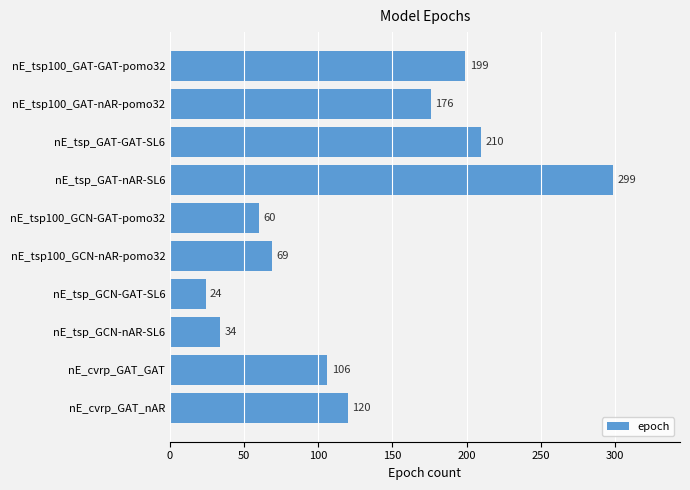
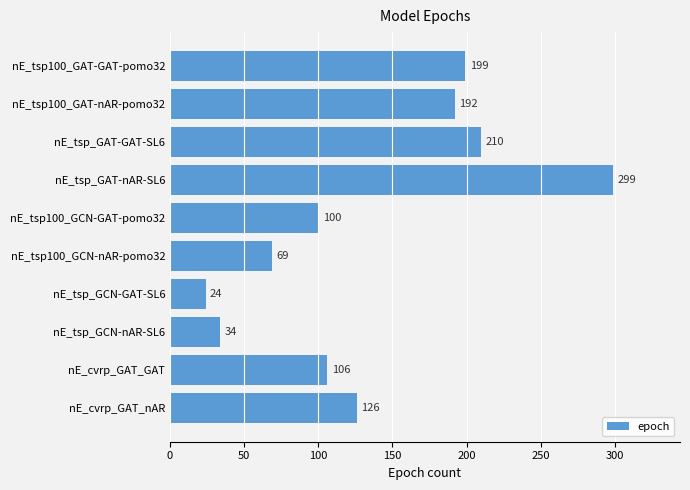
nE_tsp100_GAT-nAR-pomo32: 176 -> 192
nE_tsp100_GCN-GAT-pomo32: 60 -> 100
nE_cvrp_GAT_nAR: 120 -> 126
